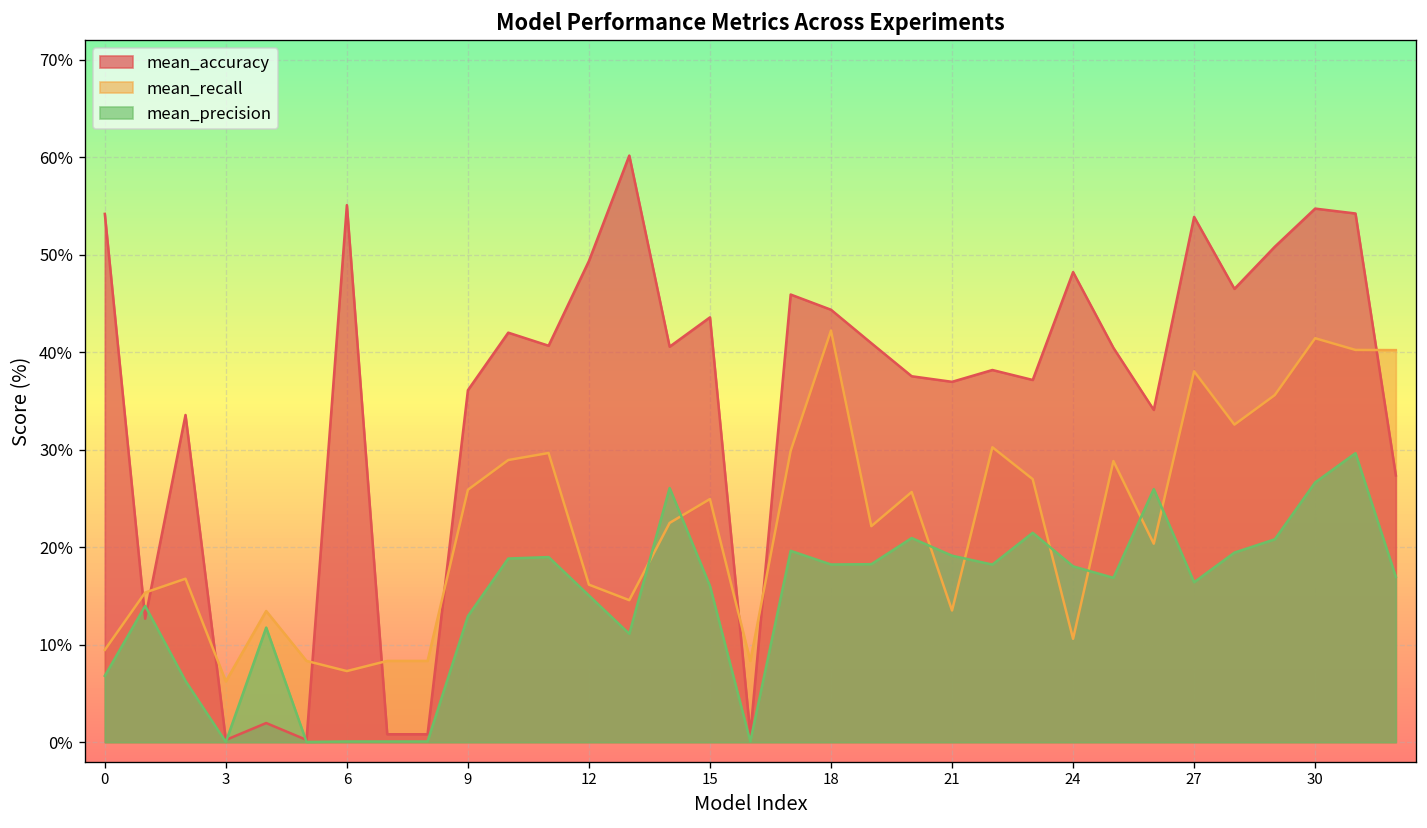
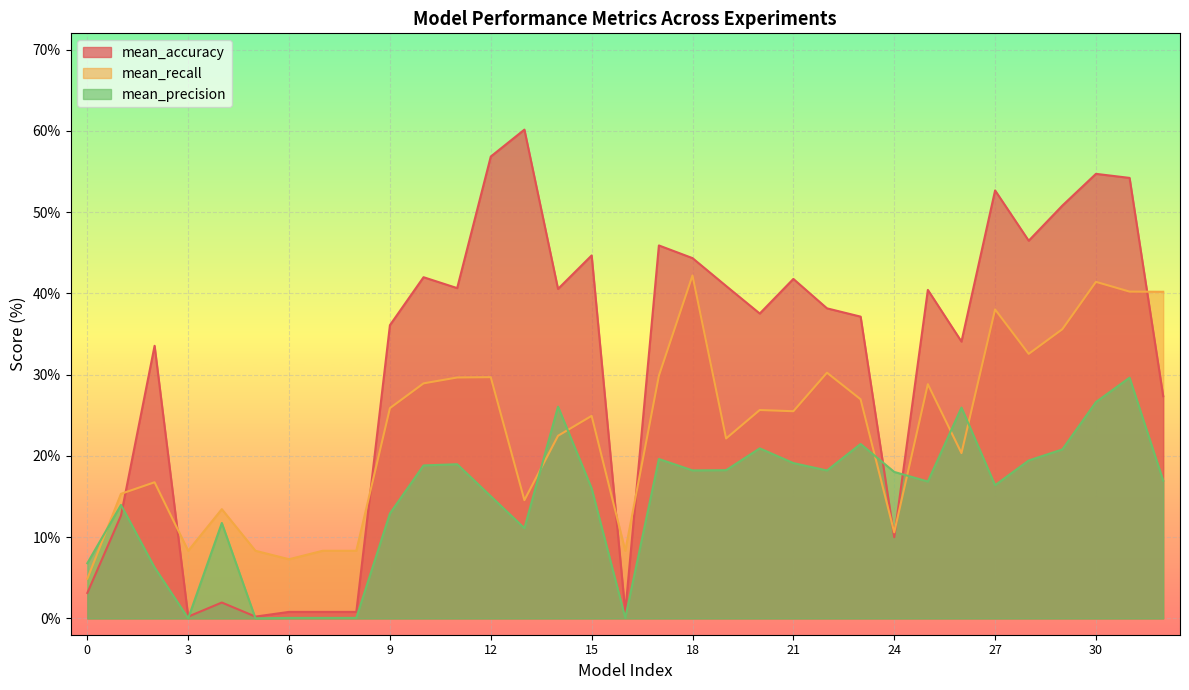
mean_accuracy, 0: 54% -> 3%
mean_recall, 0: 9% -> 5%
mean_recall, 3: 6% -> 8%
mean_accuracy, 6: 55% -> 1%
mean_accuracy, 12: 49% -> 57%
mean_recall, 12: 16% -> 30%
mean_accuracy, 15: 44% -> 45%
mean_accuracy, 21: 37% -> 42%
mean_recall, 21: 14% -> 26%
mean_accuracy, 24: 48% -> 10%
mean_accuracy, 27: 54% -> 53%
